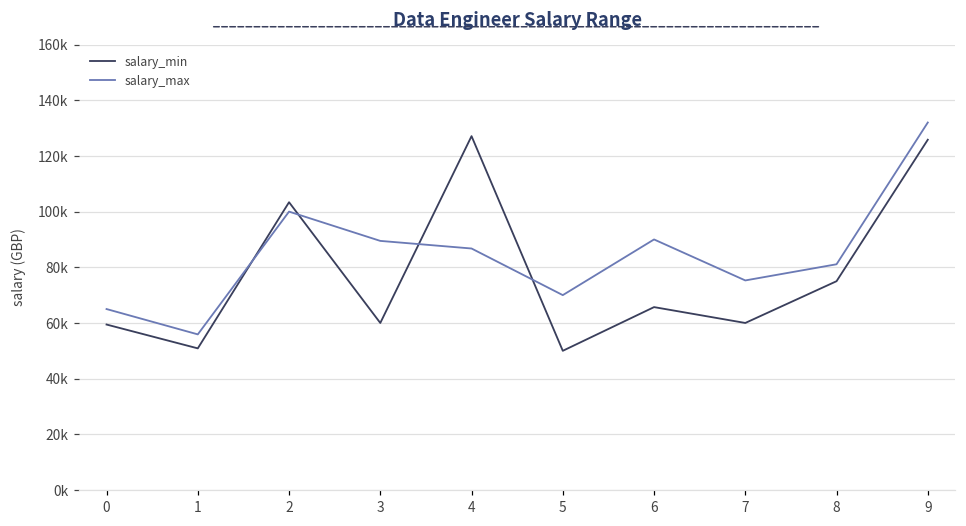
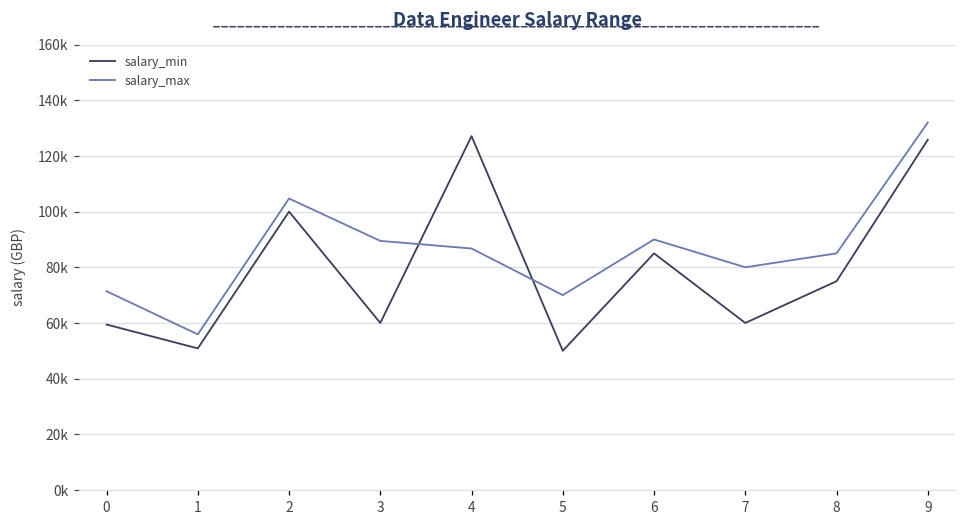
salary_max, 0: 65000 -> 71000
salary_min, 2: 103000 -> 100000
salary_max, 2: 100000 -> 105000
salary_min, 6: 66000 -> 85000
salary_max, 7: 75000 -> 80000
salary_max, 8: 81000 -> 85000
